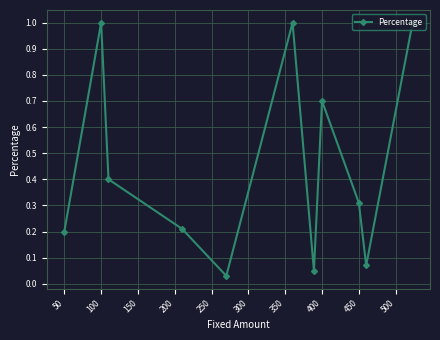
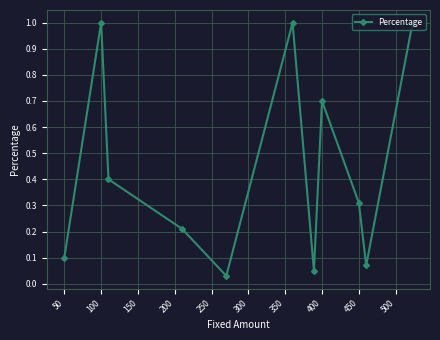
50: 0.2 -> 0.1
